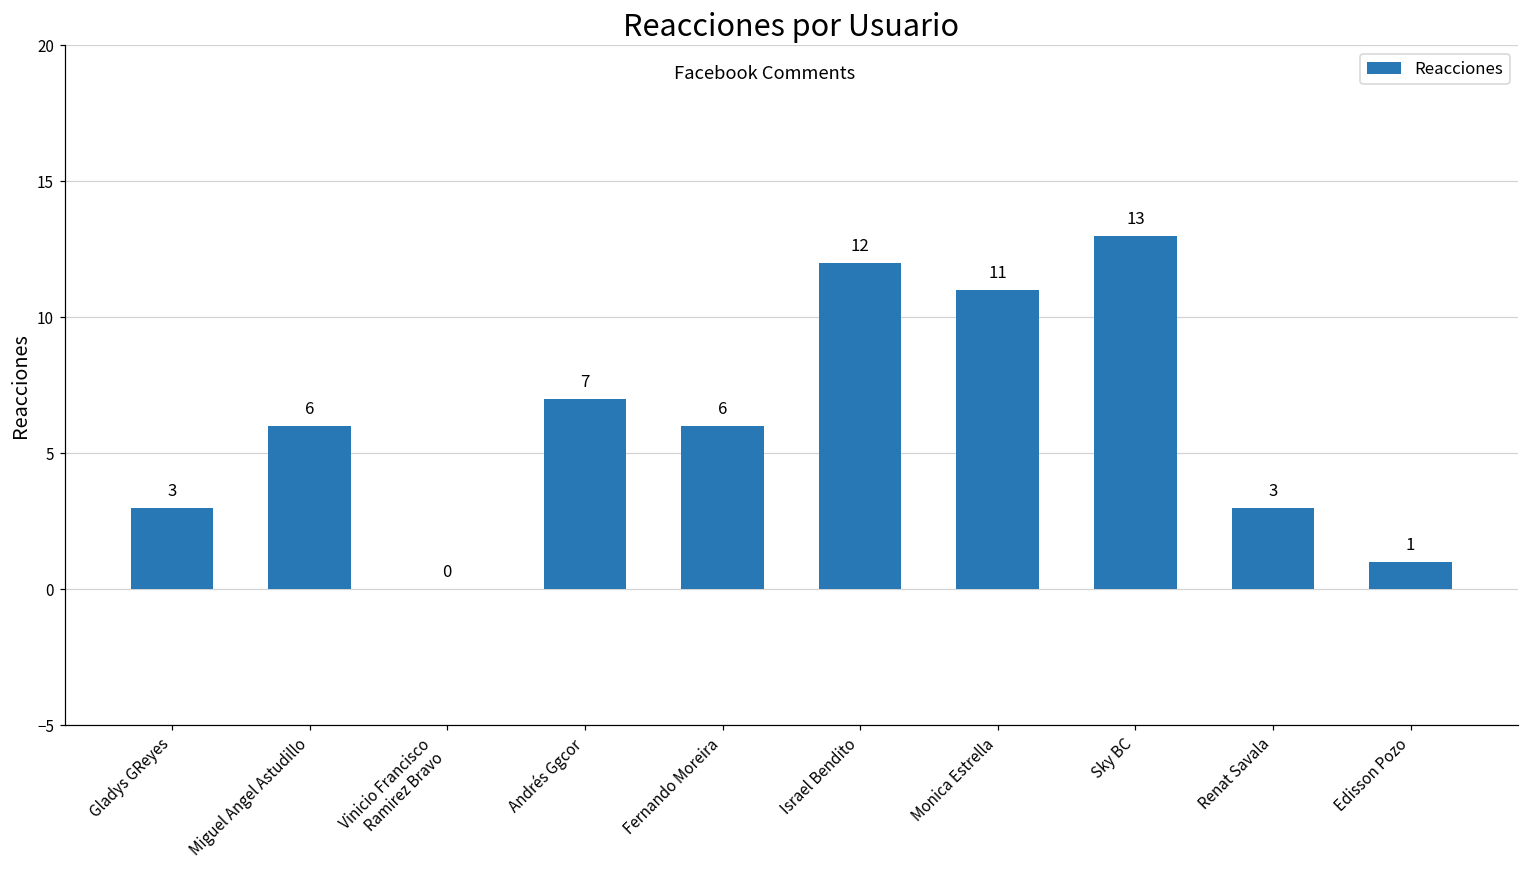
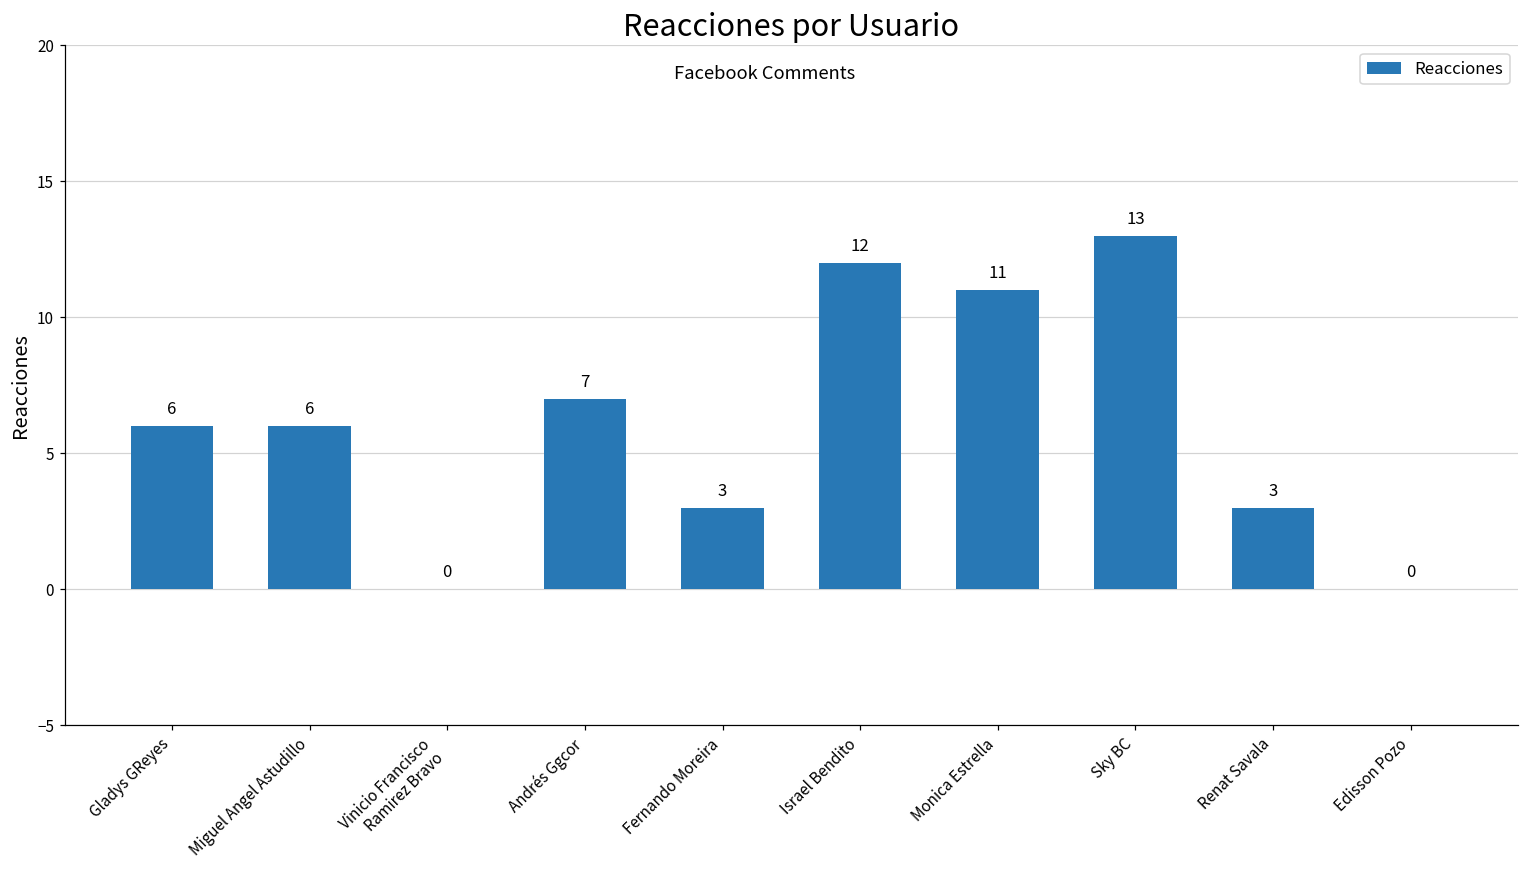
Gladys GReyes: 3 -> 6
Fernando Moreira: 6 -> 3
Edisson Pozo: 1 -> 0
